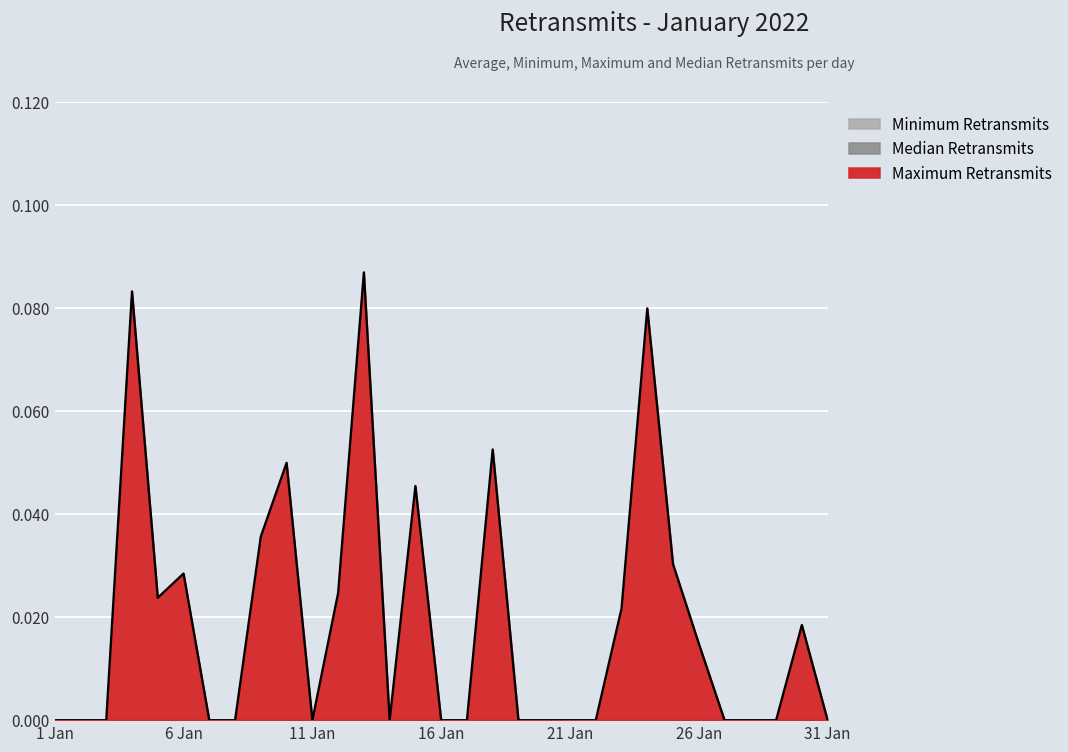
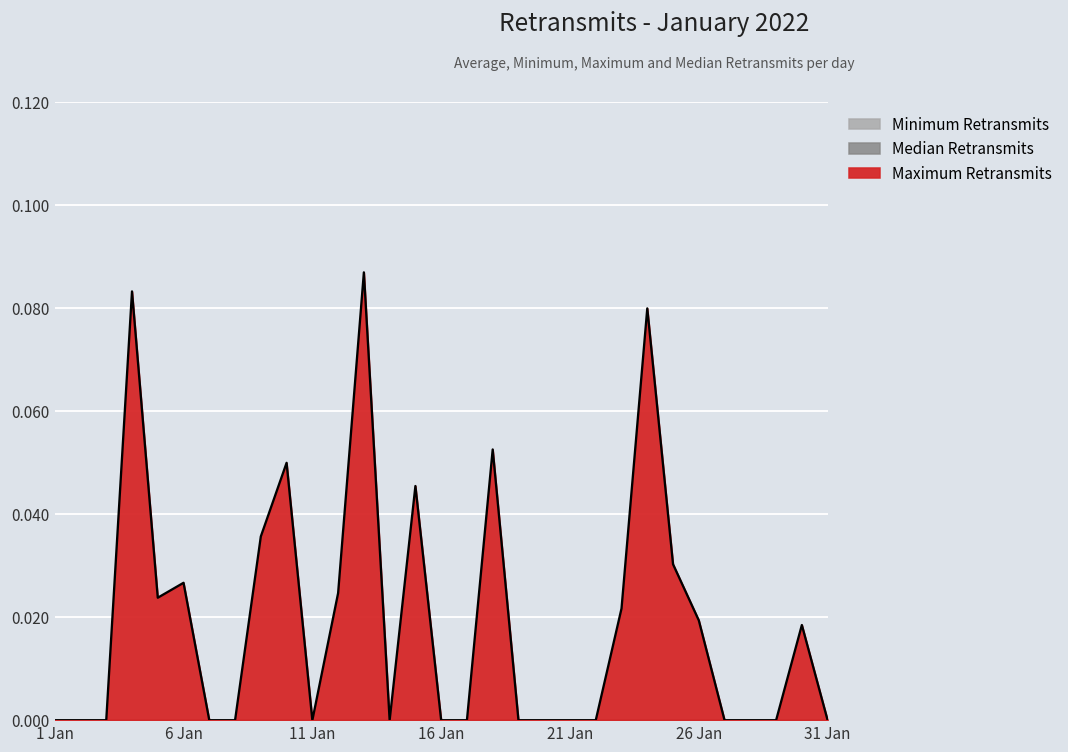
Maximum Retransmits, 6 Jan: 0.029 -> 0.027
Maximum Retransmits, 26 Jan: 0.015 -> 0.019
